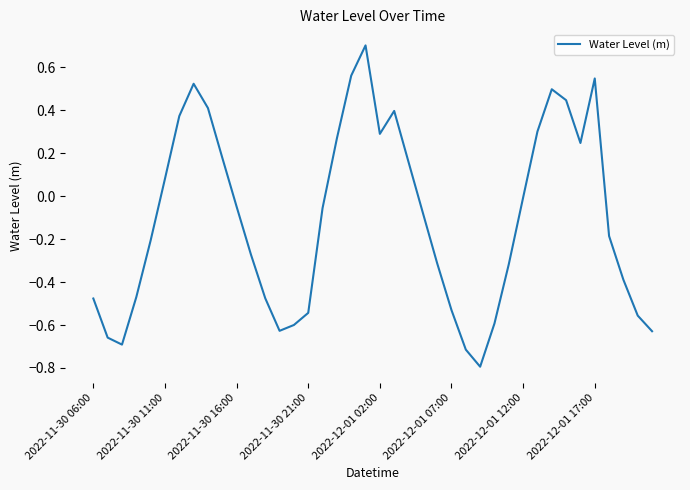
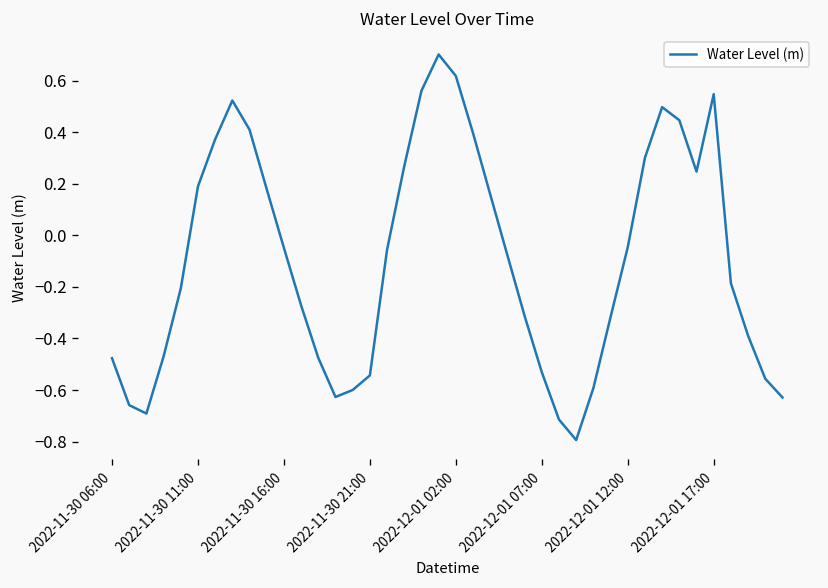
2022-11-30 11:00: 0.08 -> 0.19
2022-12-01 02:00: 0.29 -> 0.62
2022-12-01 12:00: -0.01 -> -0.05
